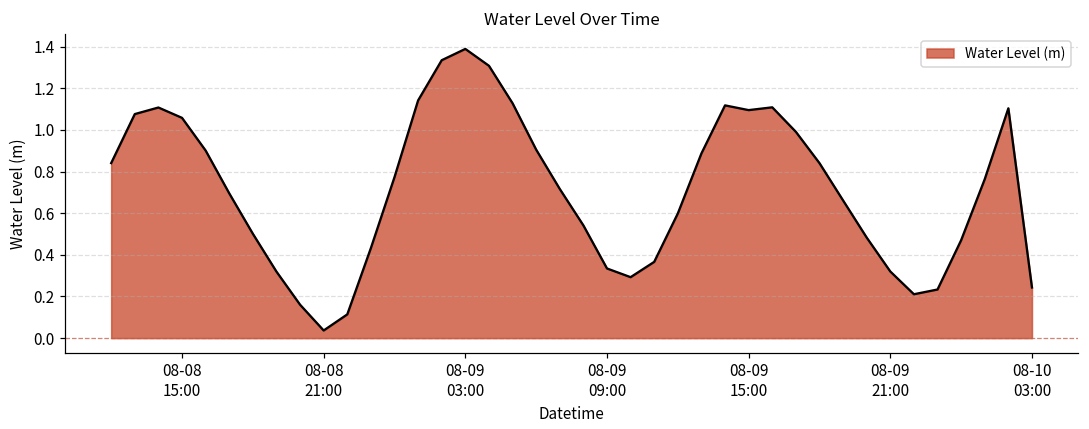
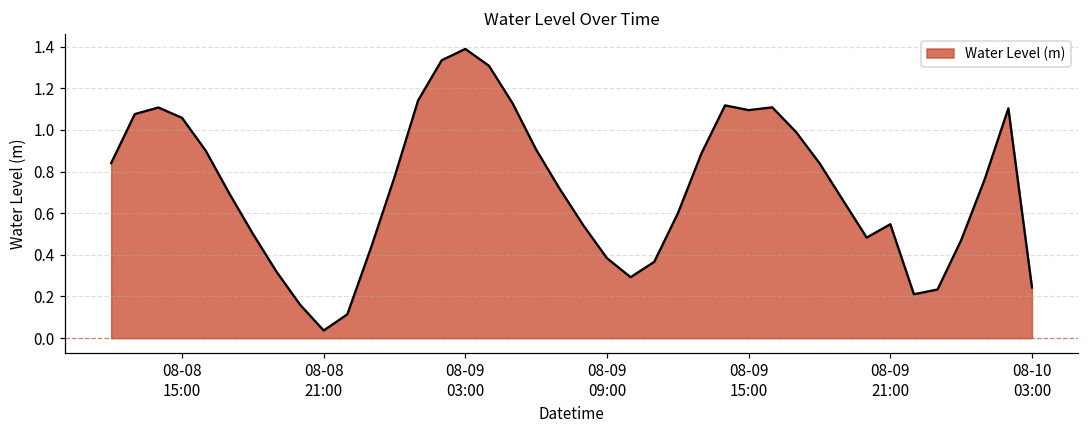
08-09 09:00: 0.33 -> 0.38
08-09 21:00: 0.32 -> 0.55
